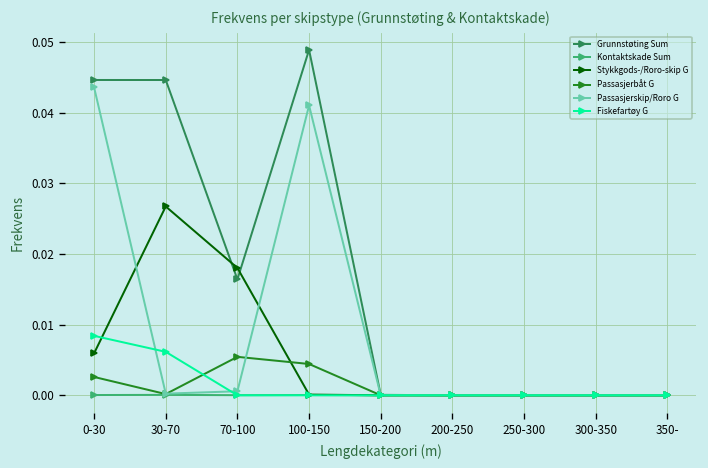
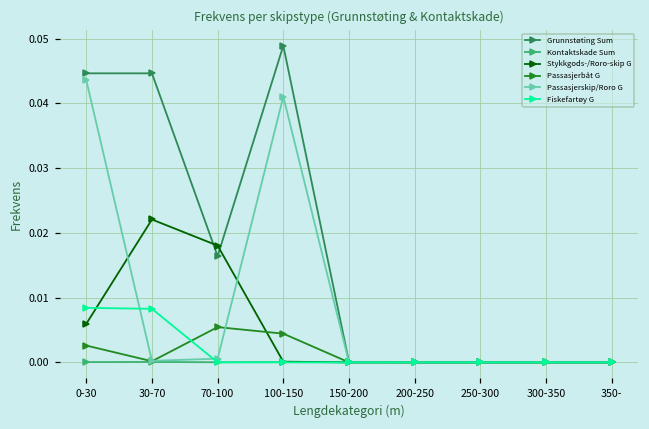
Stykkgods-/Roro-skip G, 30-70: 0.027 -> 0.022
Fiskefartøy G, 30-70: 0.006 -> 0.008
